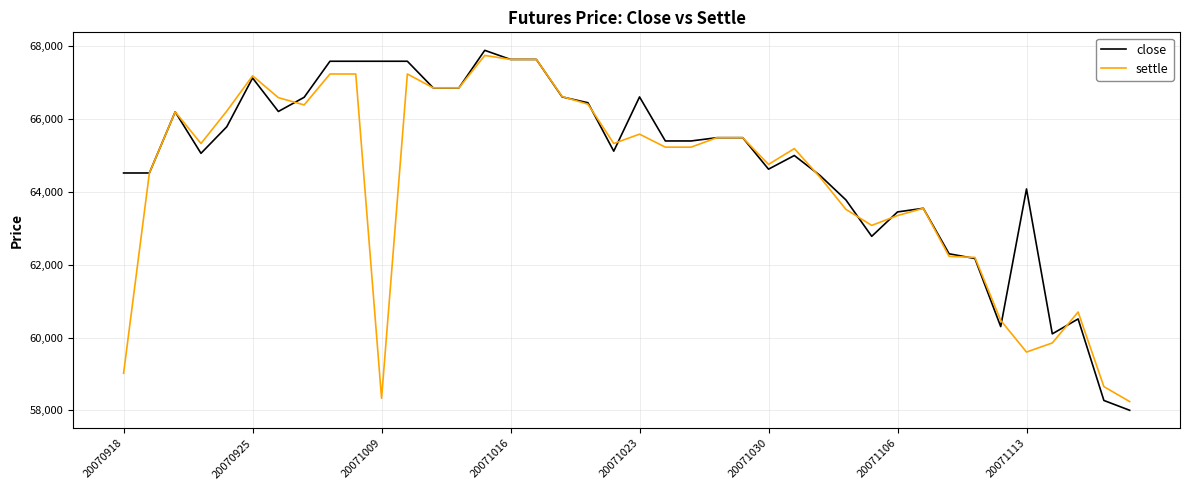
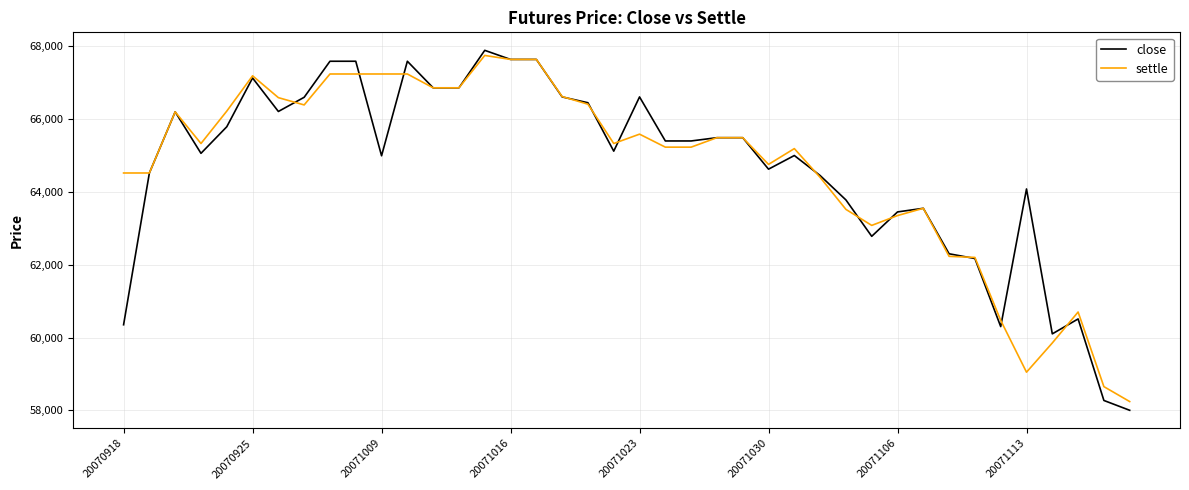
close, 20070918: 64,500 -> 60,400
settle, 20070918: 59,000 -> 64,500
close, 20071009: 67,600 -> 65,000
settle, 20071009: 58,300 -> 67,200
settle, 20071113: 59,600 -> 59,000
